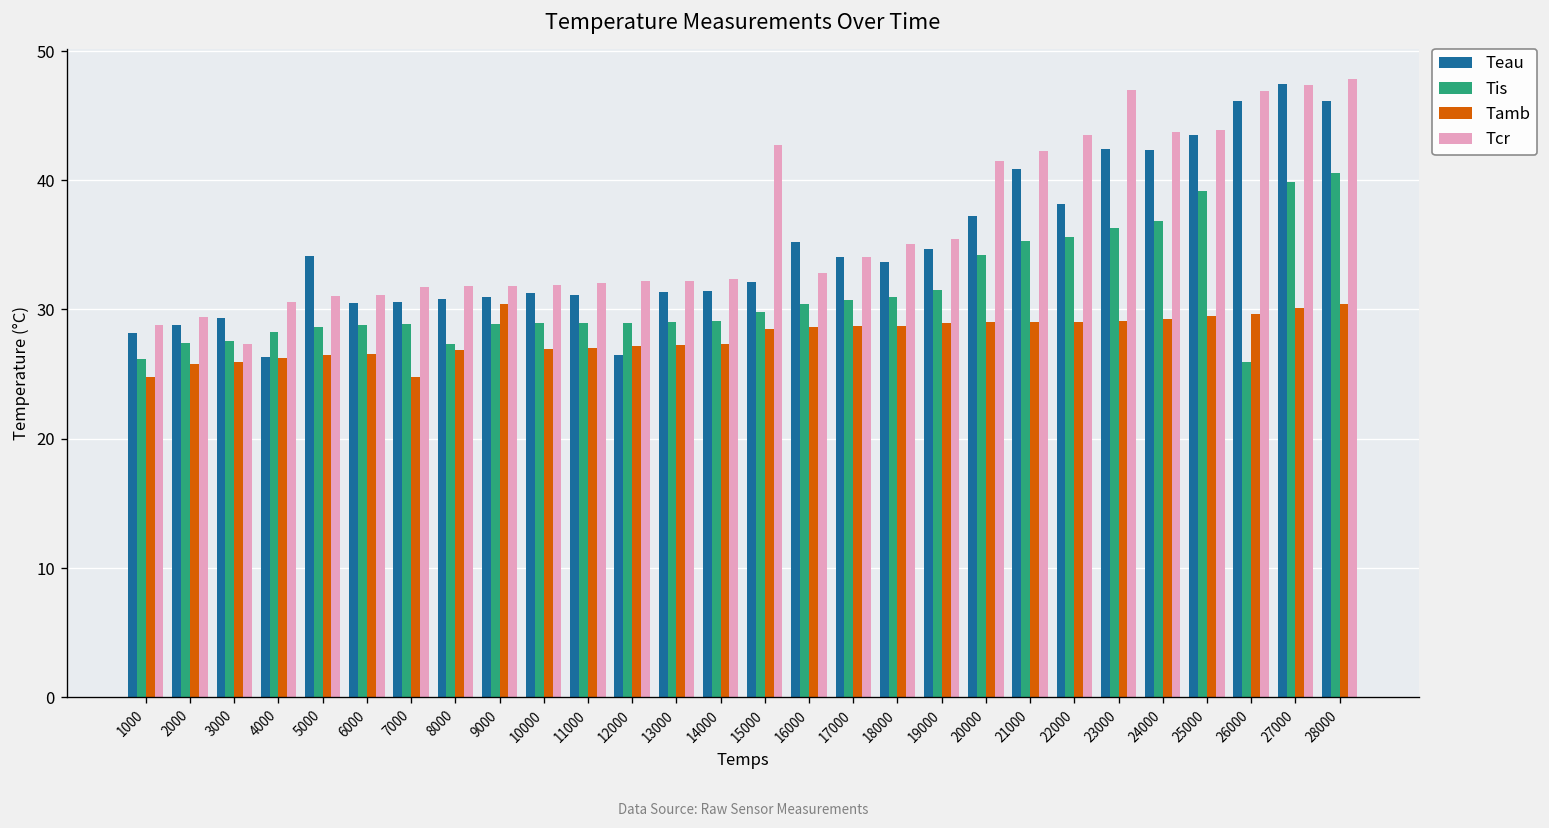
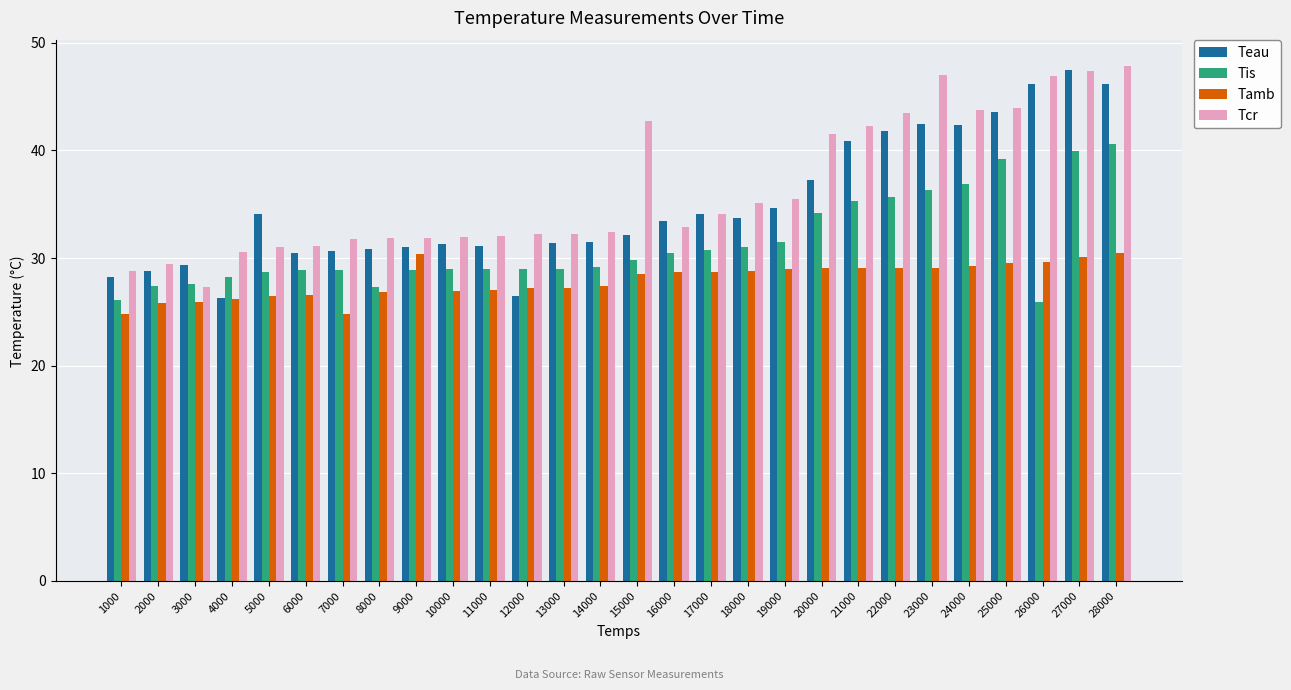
Teau, 16000: 35.2 -> 33.5
Teau, 22000: 38.2 -> 41.8
